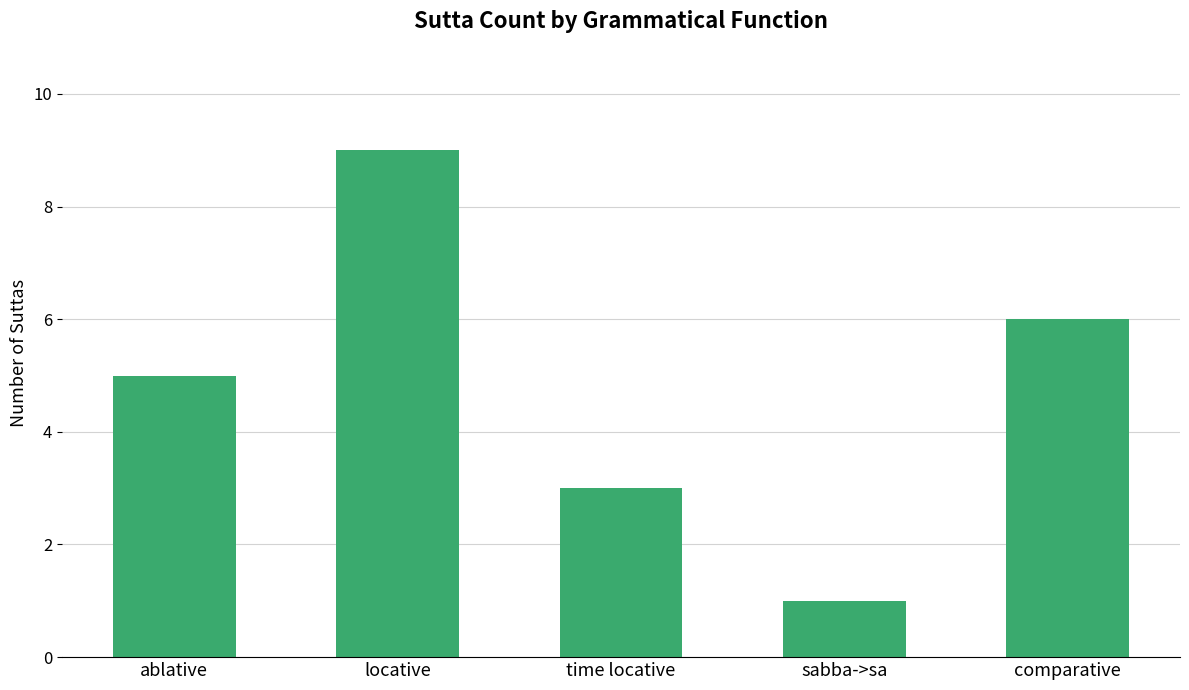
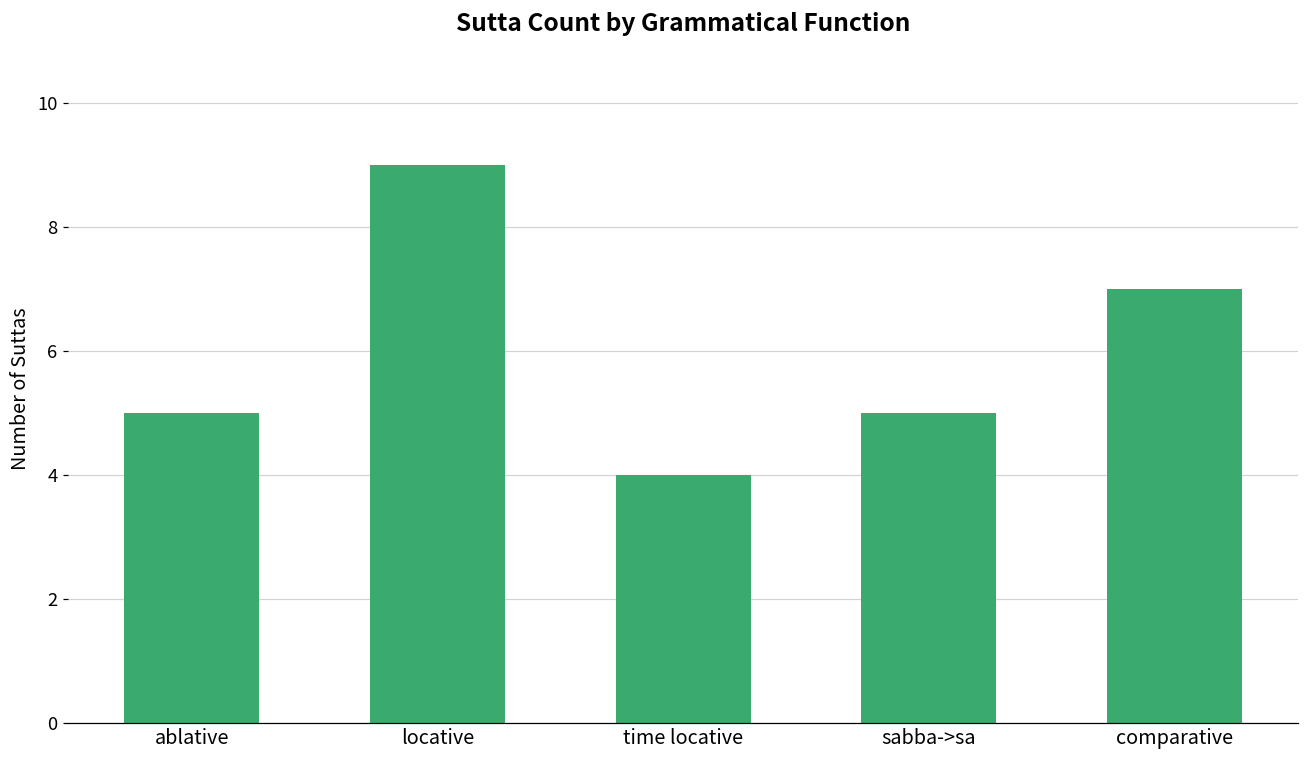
time locative: 3 -> 4
sabba->sa: 1 -> 5
comparative: 6 -> 7
